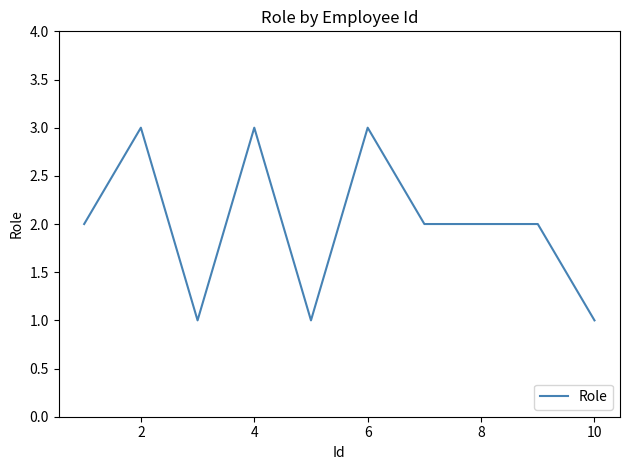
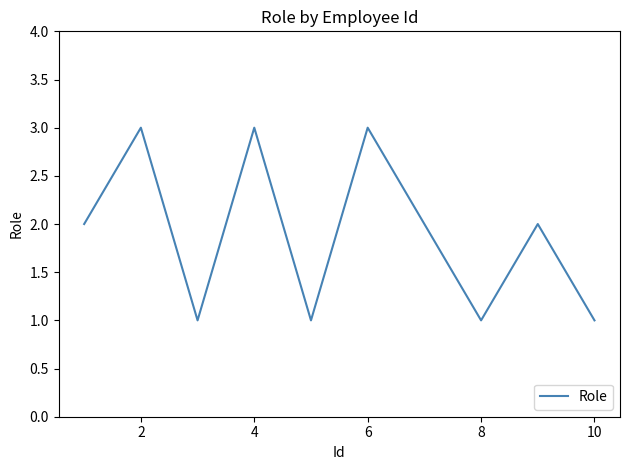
8: 2 -> 1
